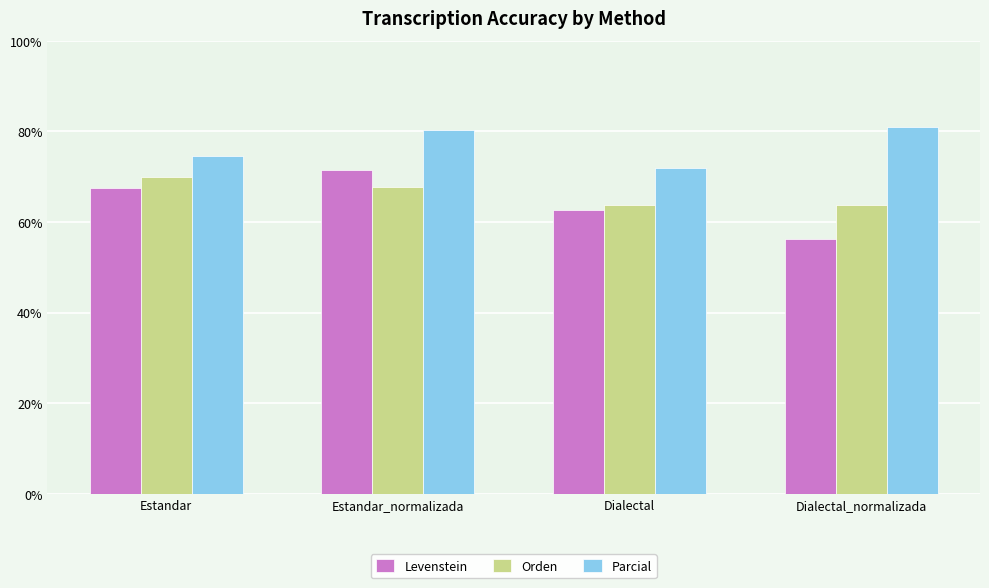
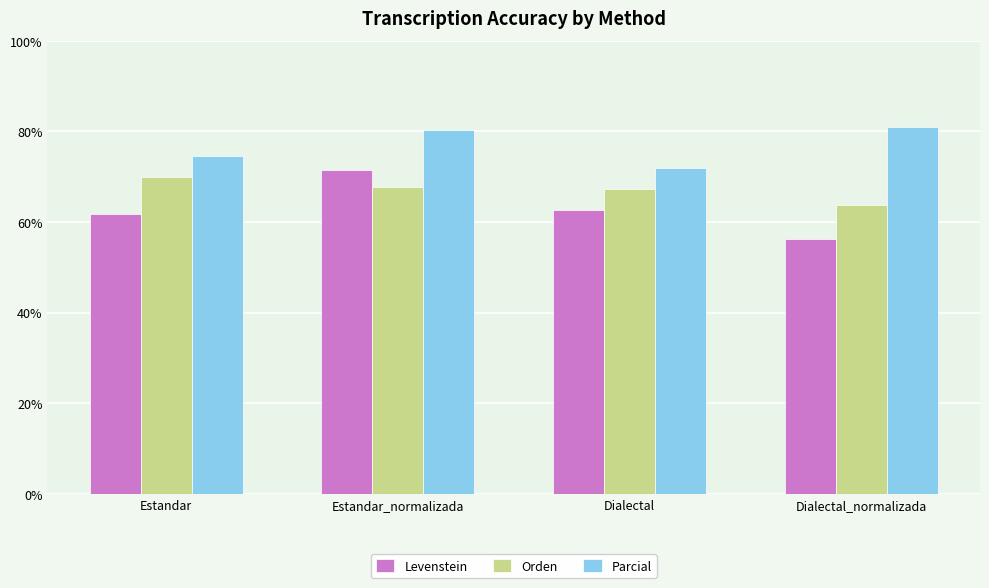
Levenstein, Estandar: 67% -> 62%
Orden, Dialectal: 64% -> 67%
